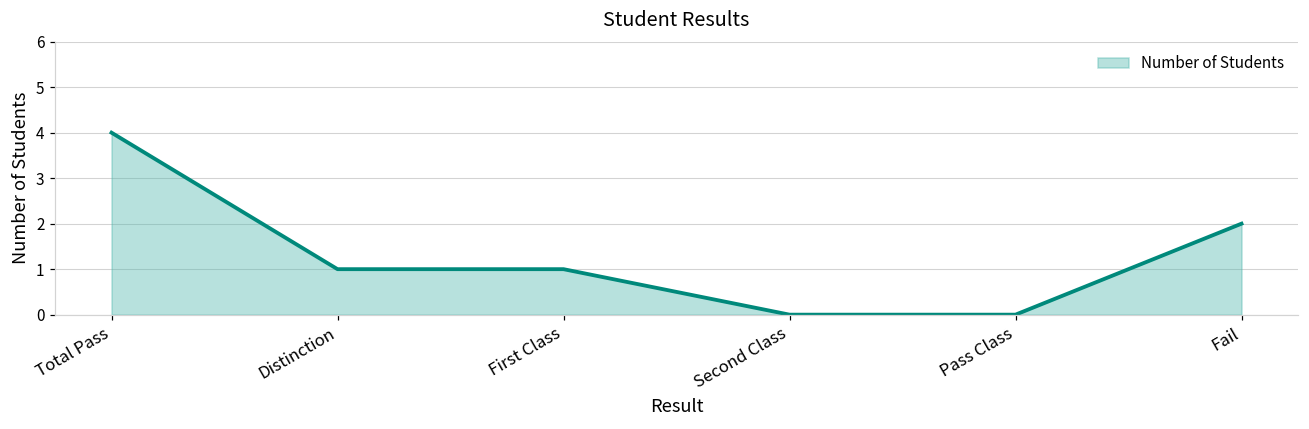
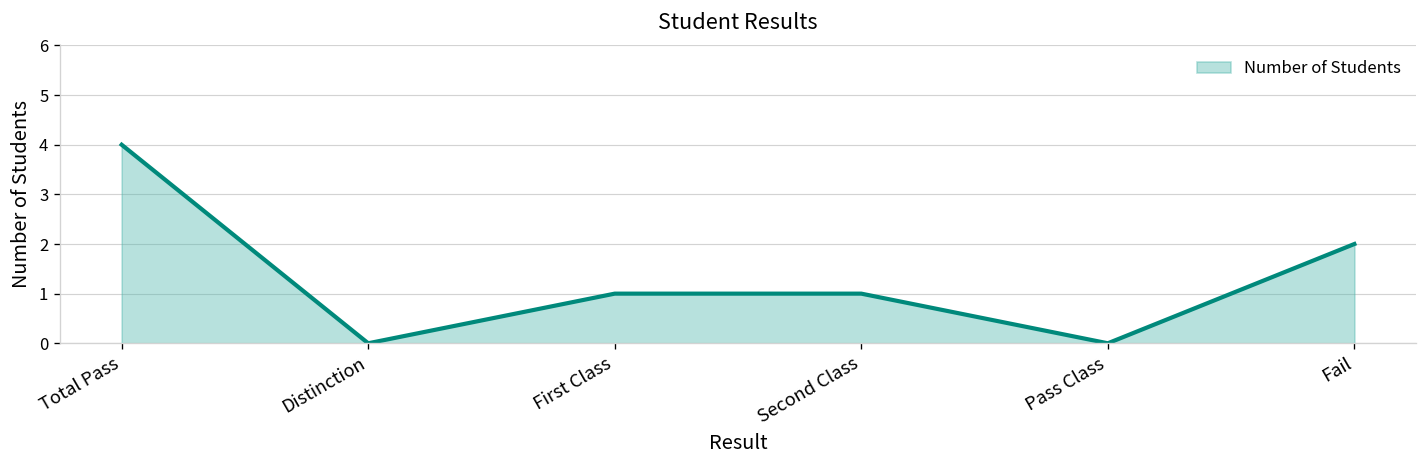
Distinction: 1 -> 0
Second Class: 0 -> 1
